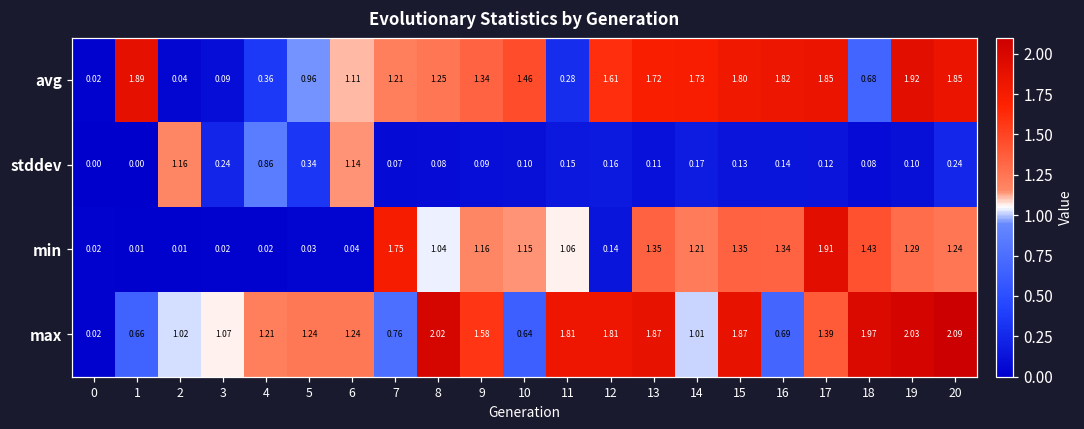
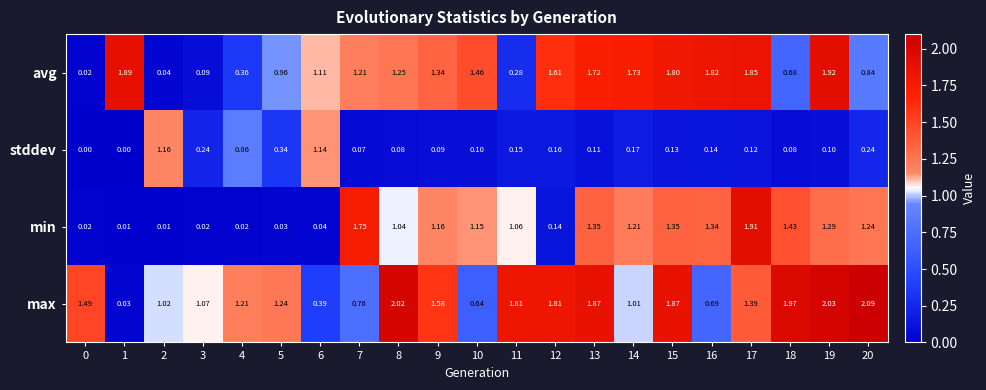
avg, 20: 1.85 -> 0.84
max, 0: 0.02 -> 1.49
max, 1: 0.66 -> 0.03
max, 6: 1.24 -> 0.39
